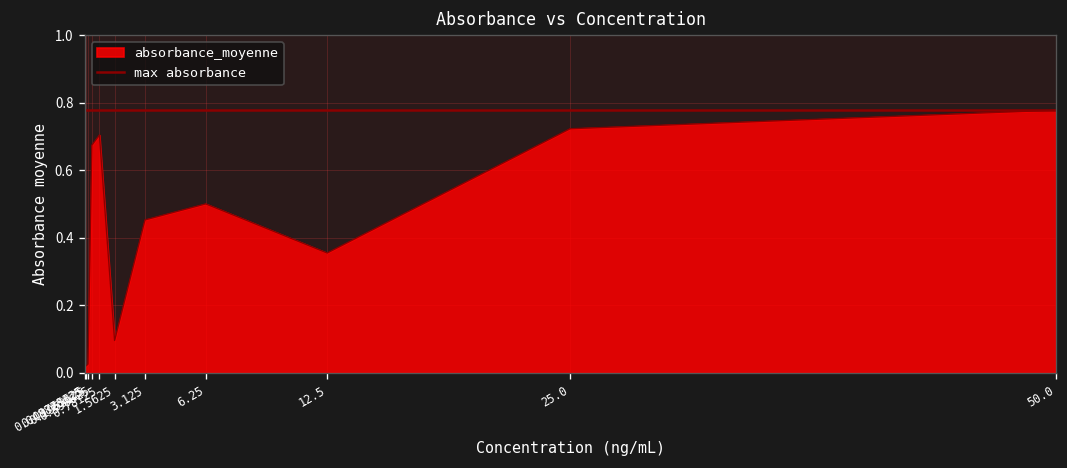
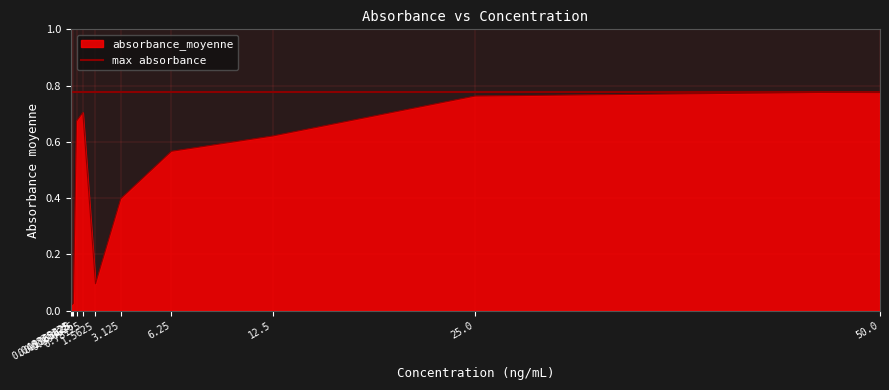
3.125: 0.45 -> 0.40
6.25: 0.50 -> 0.57
12.5: 0.36 -> 0.62
25.0: 0.72 -> 0.76
